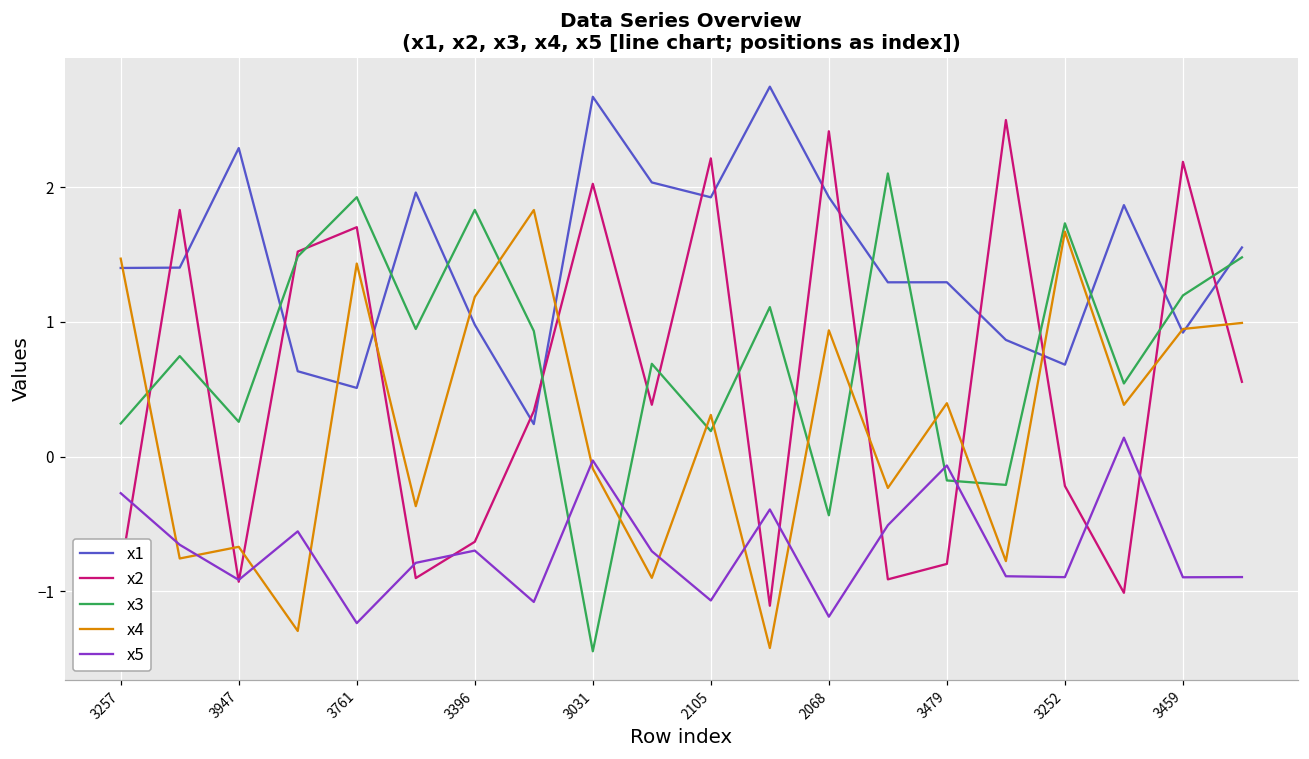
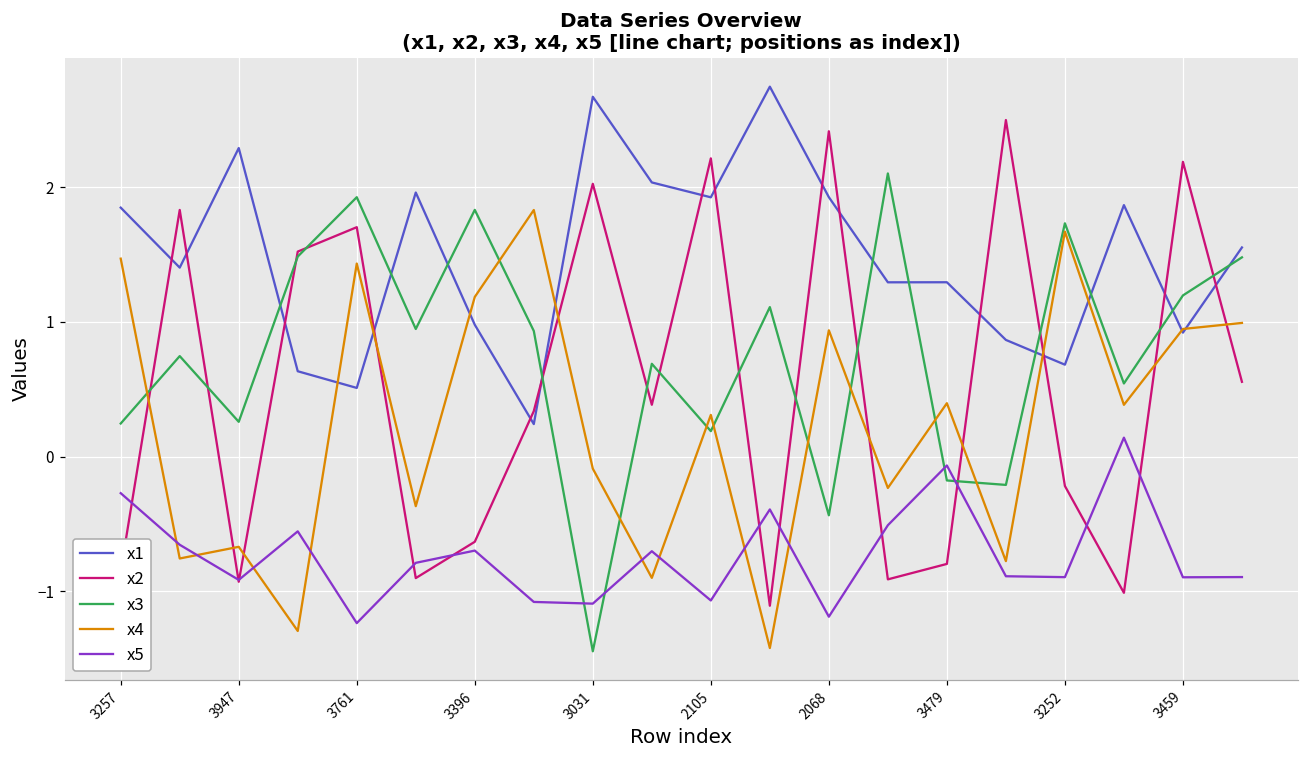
x1, 3257: 1.40 -> 1.85
x5, 3031: -0.03 -> -1.09
